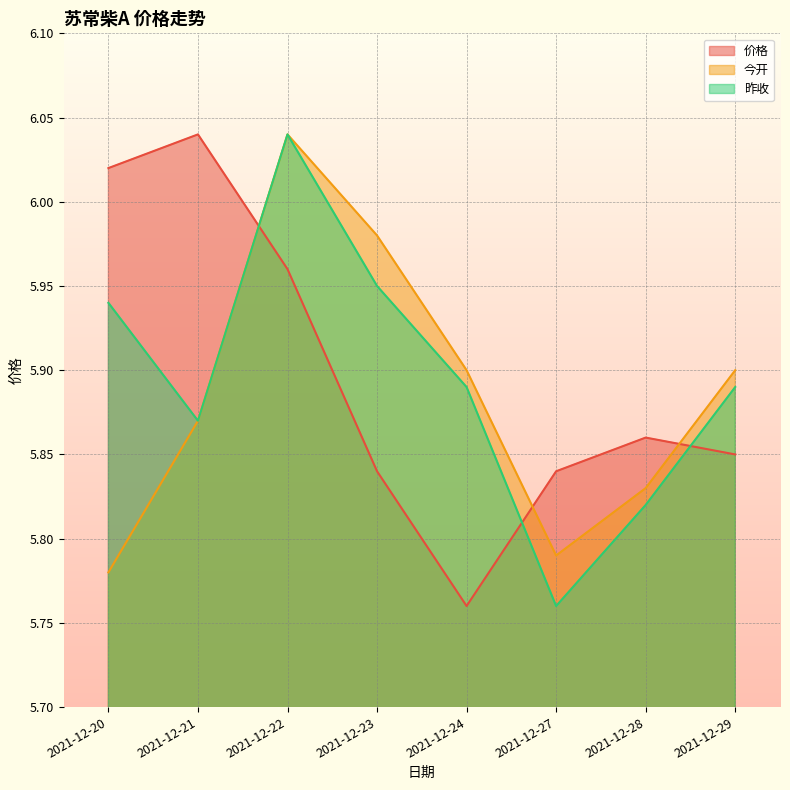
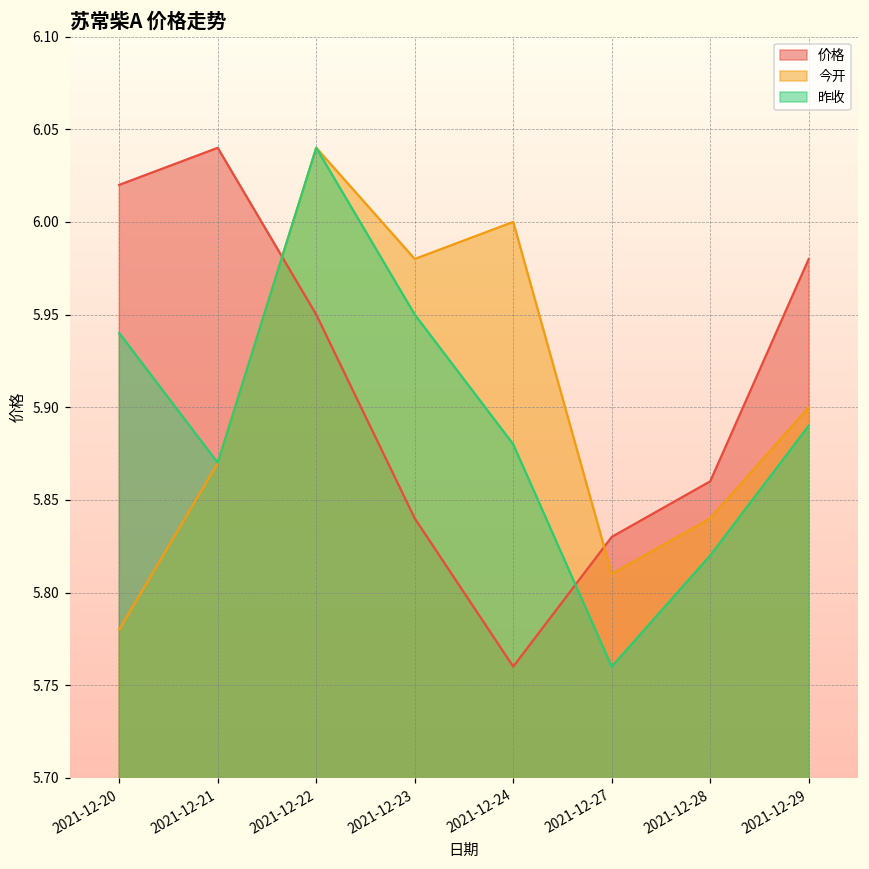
价格, 2021-12-22: 5.96 -> 5.95
今开, 2021-12-24: 5.9 -> 6.0
昨收, 2021-12-24: 5.89 -> 5.88
价格, 2021-12-27: 5.84 -> 5.83
今开, 2021-12-27: 5.79 -> 5.81
今开, 2021-12-28: 5.83 -> 5.84
价格, 2021-12-29: 5.85 -> 5.98
